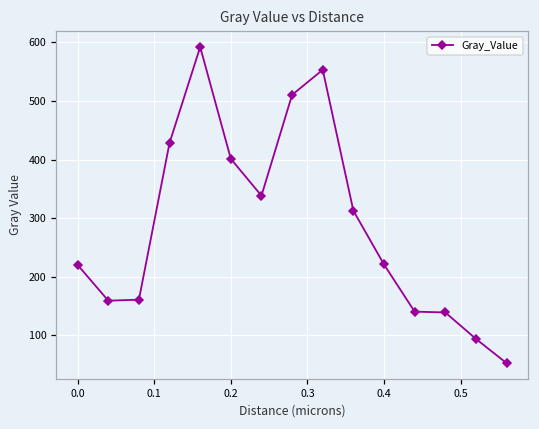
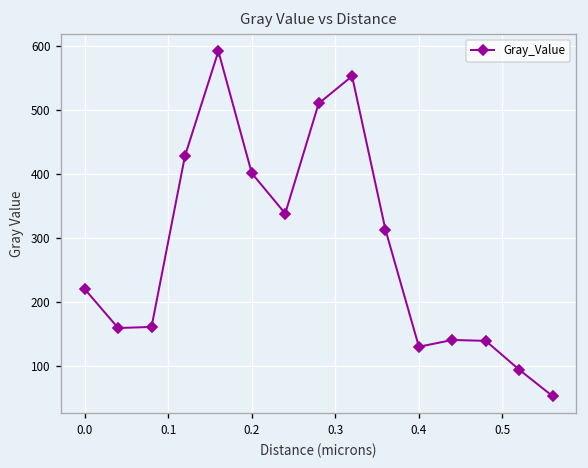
0.4: 220 -> 130
